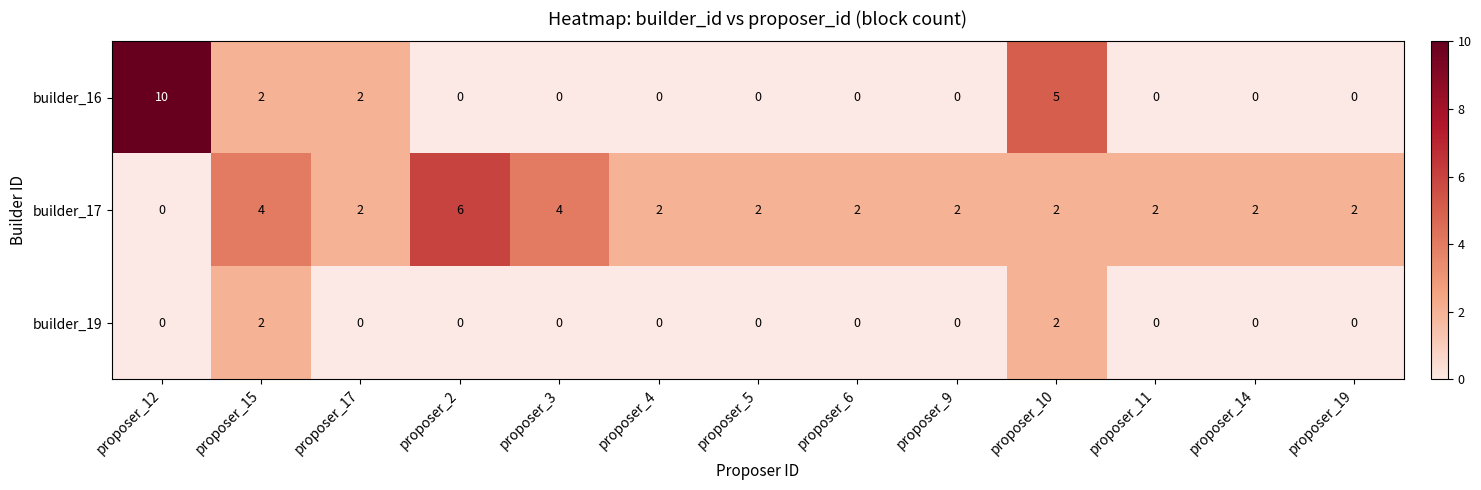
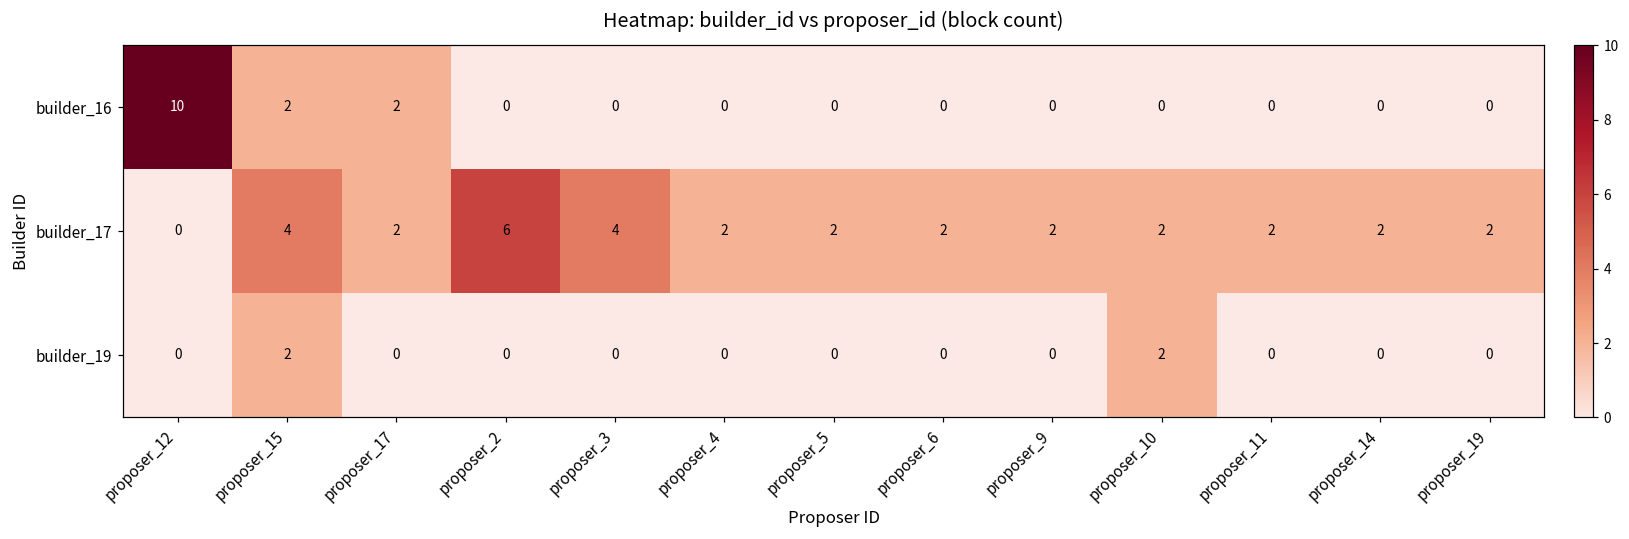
builder_16, proposer_10: 5 -> 0
